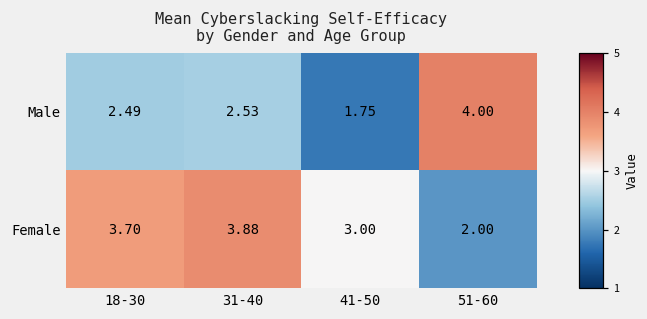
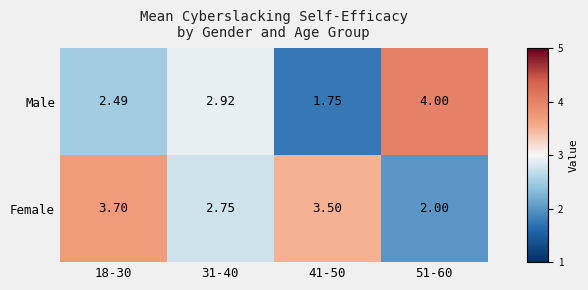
Male, 31-40: 2.53 -> 2.92
Female, 31-40: 3.88 -> 2.75
Female, 41-50: 3.00 -> 3.50
